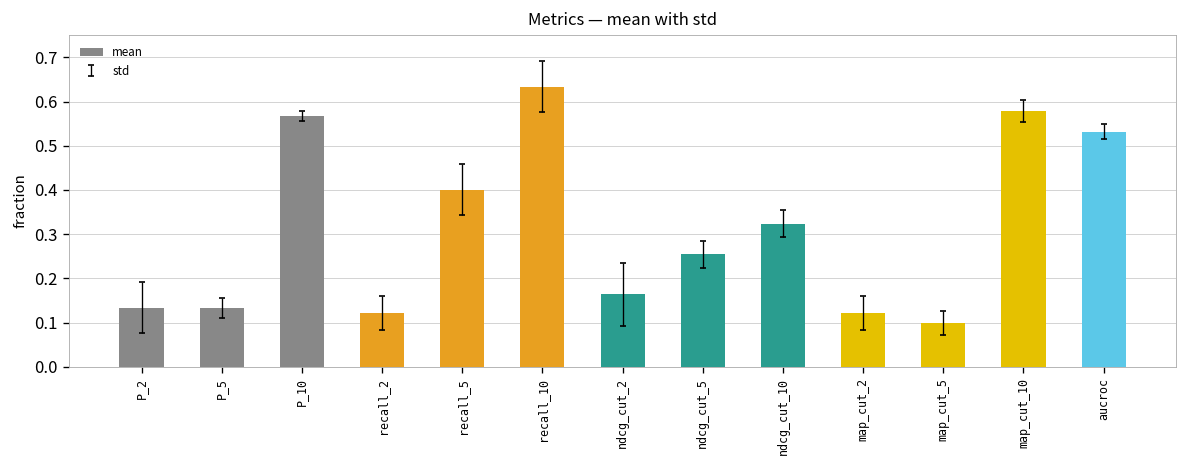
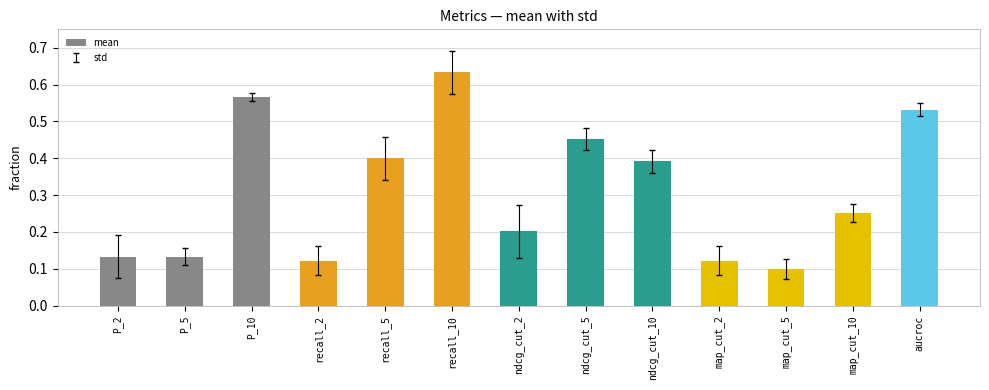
mean, ndcg_cut_2: 0.16 -> 0.20
mean, ndcg_cut_5: 0.25 -> 0.45
mean, ndcg_cut_10: 0.32 -> 0.39
mean, map_cut_10: 0.58 -> 0.25
